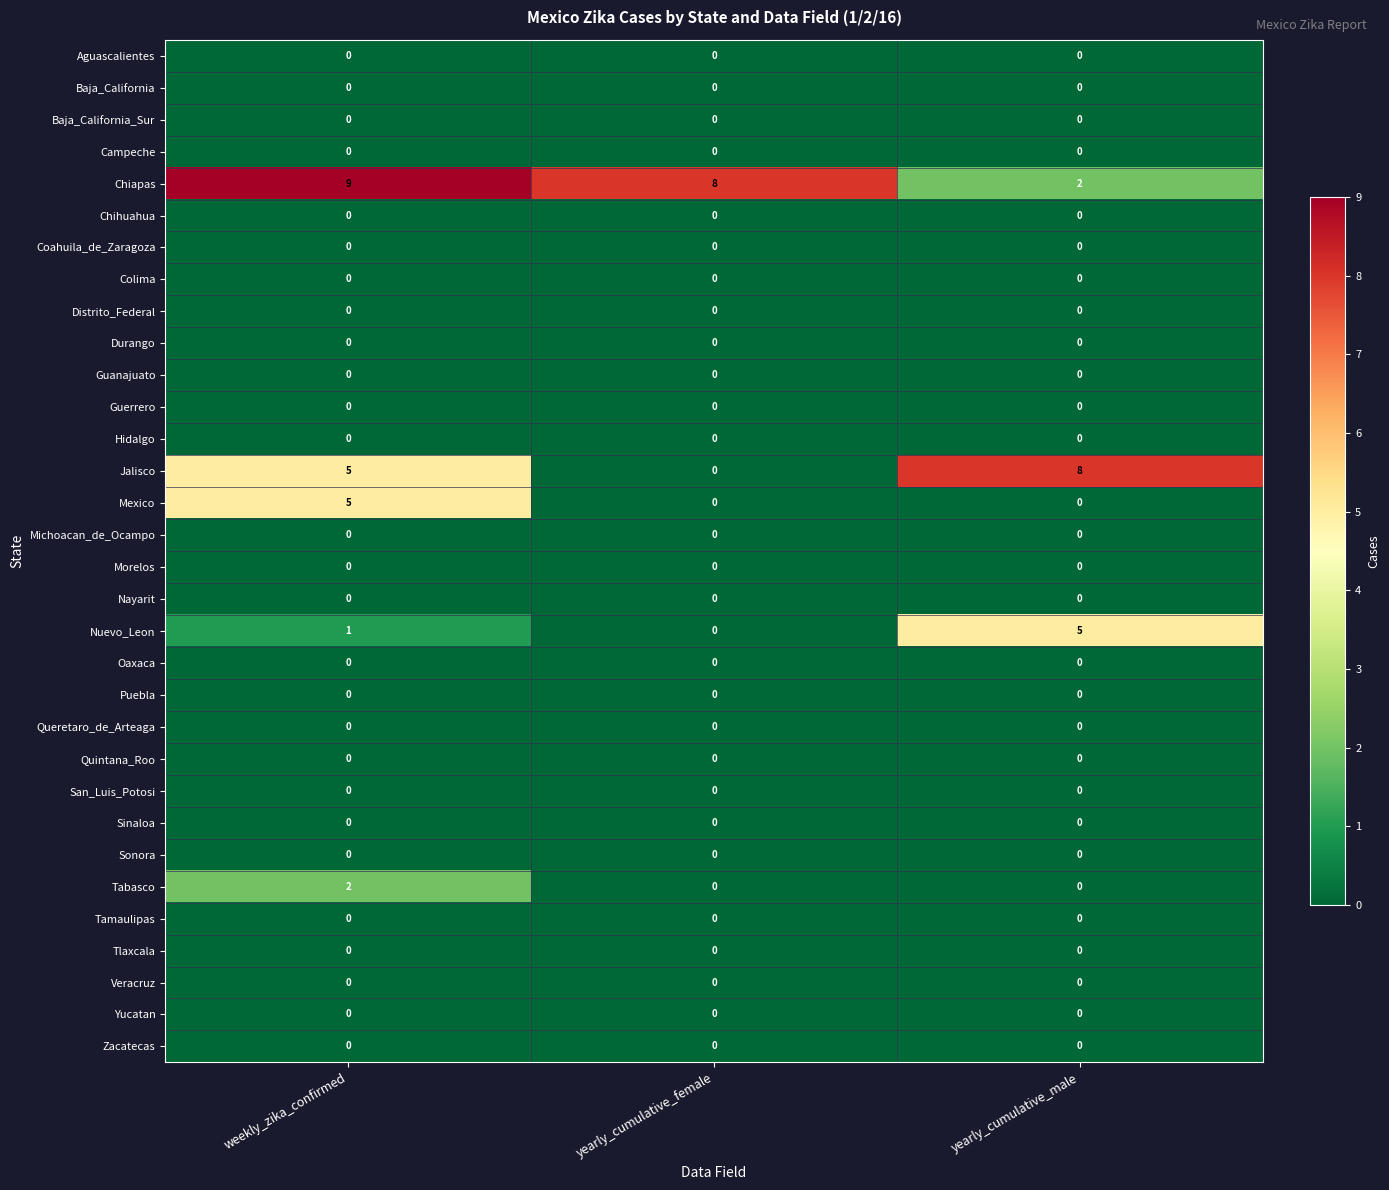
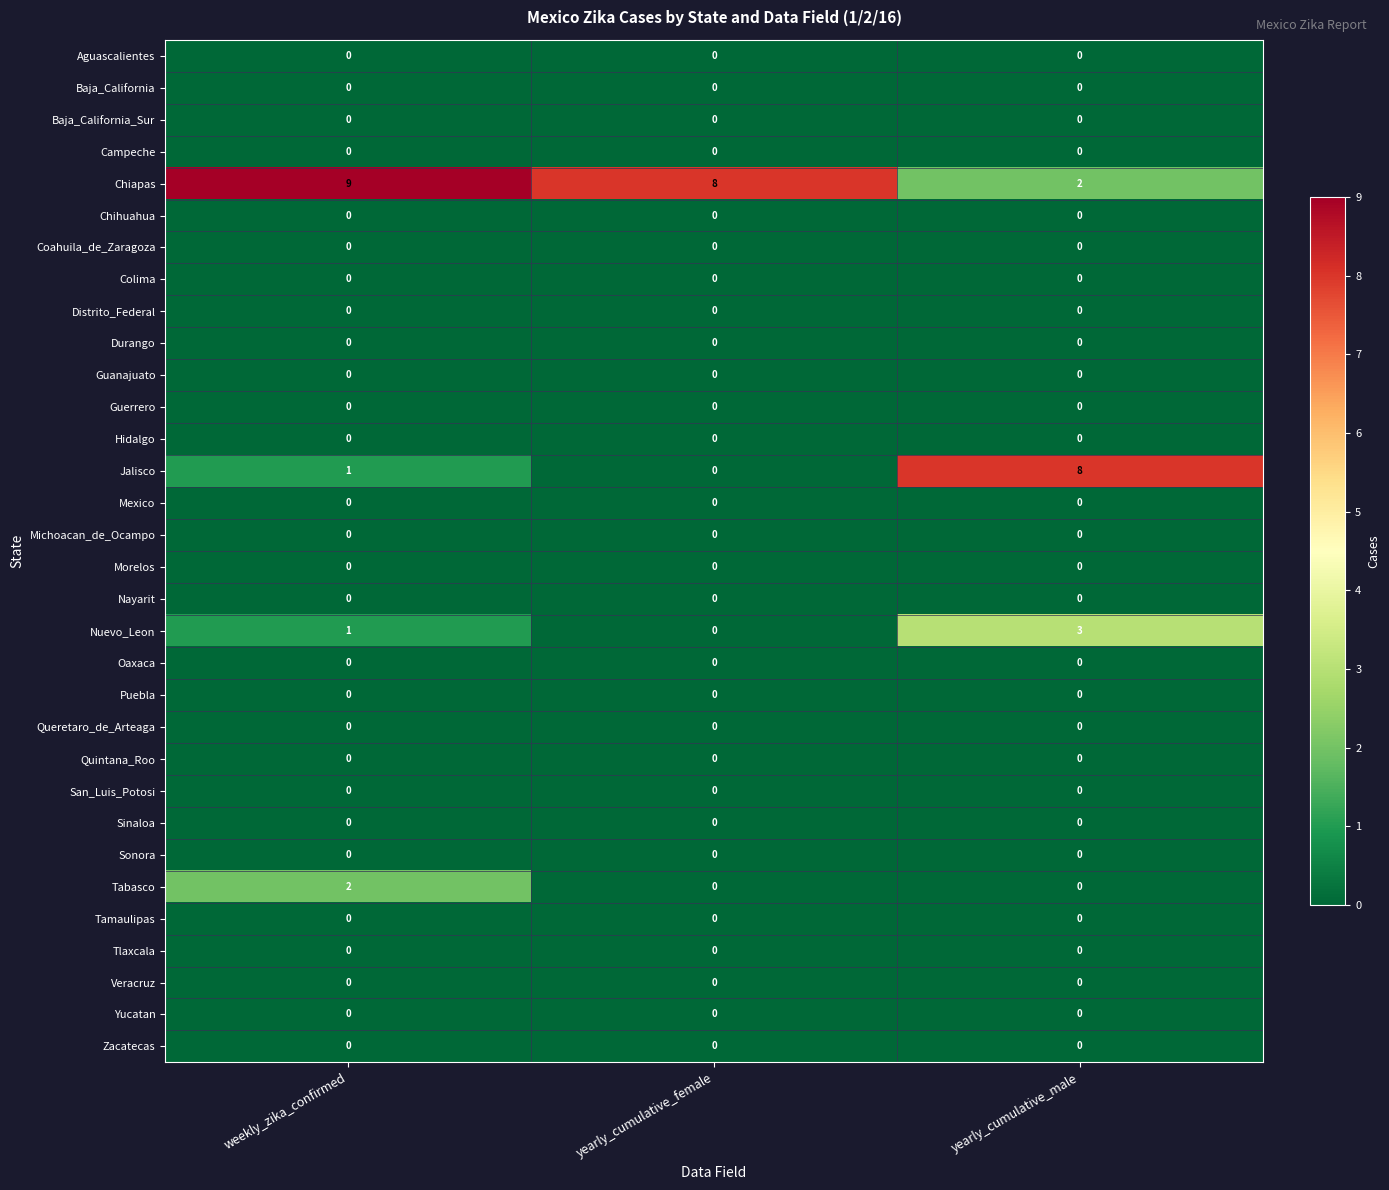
Jalisco, weekly_zika_confirmed: 5 -> 1
Mexico, weekly_zika_confirmed: 5 -> 0
Nuevo_Leon, yearly_cumulative_male: 5 -> 3
